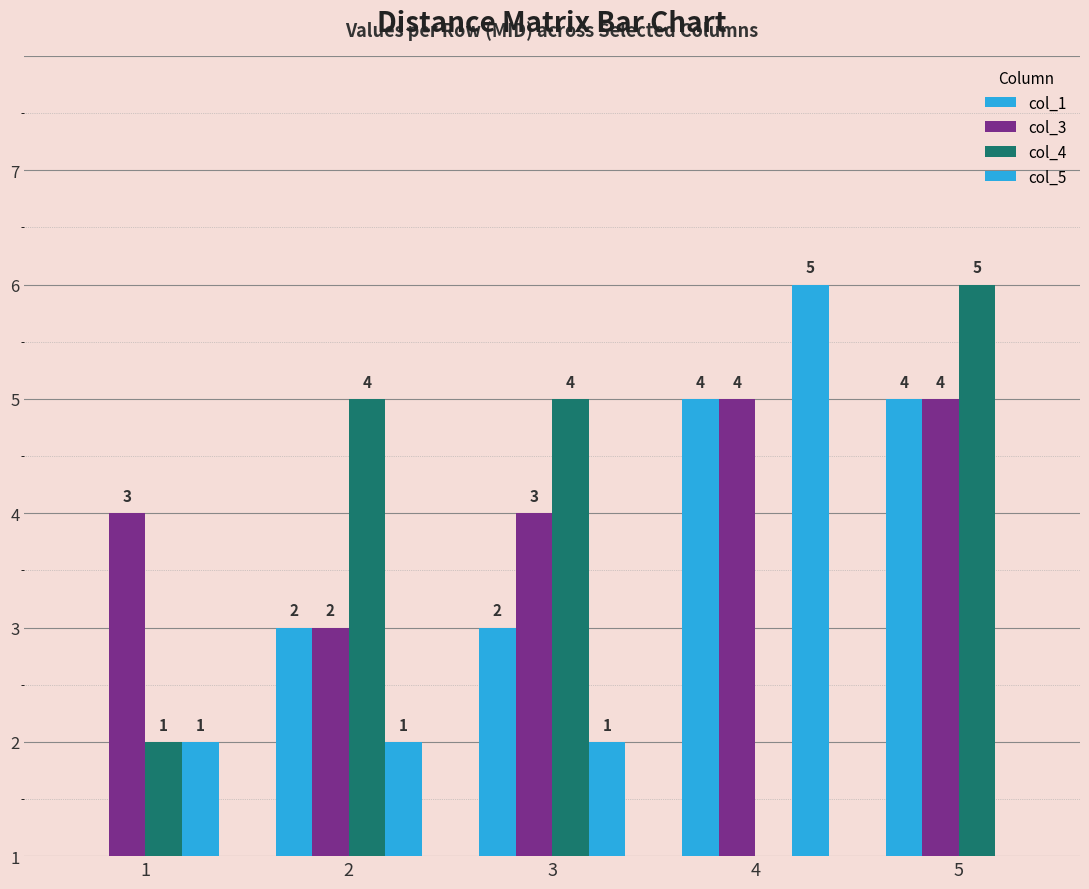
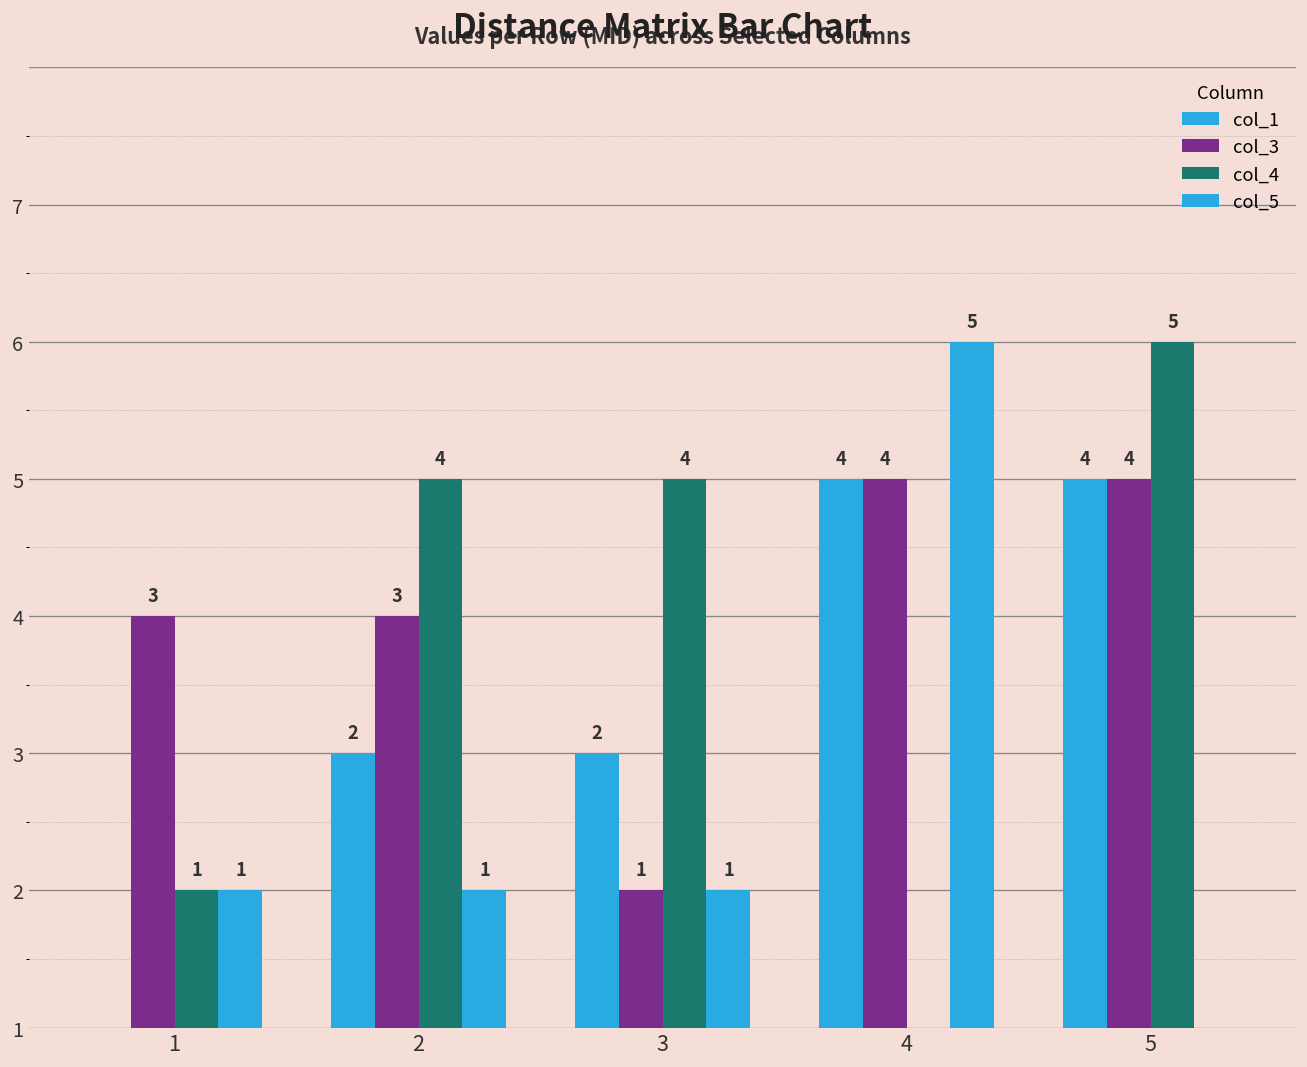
col_3, 2: 2 -> 3
col_3, 3: 3 -> 1
